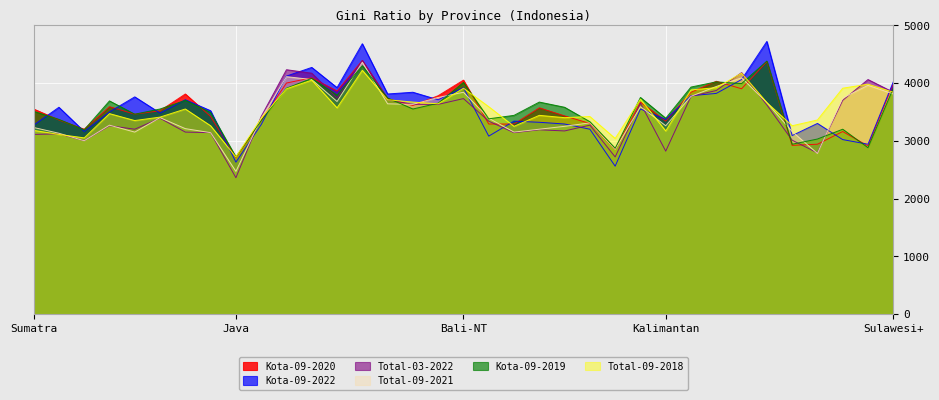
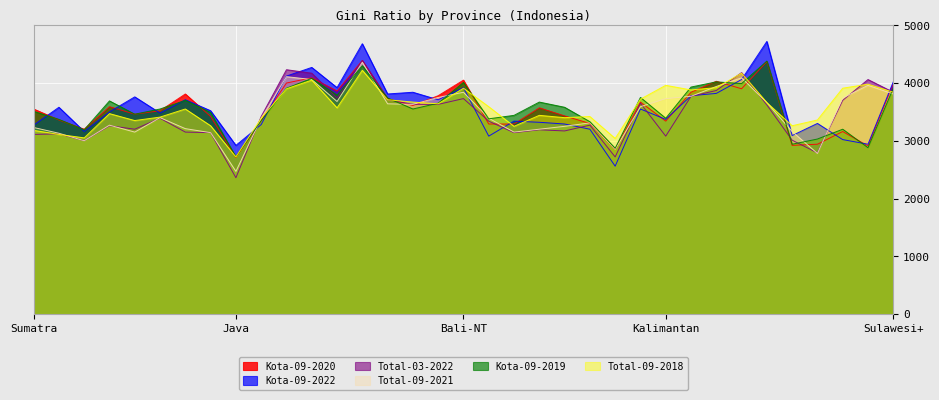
Kota-09-2022, Java: 2600 -> 2900
Total-03-2022, Kalimantan: 2800 -> 3100
Total-09-2021, Kalimantan: 3300 -> 3700
Total-09-2018, Kalimantan: 3200 -> 4000
